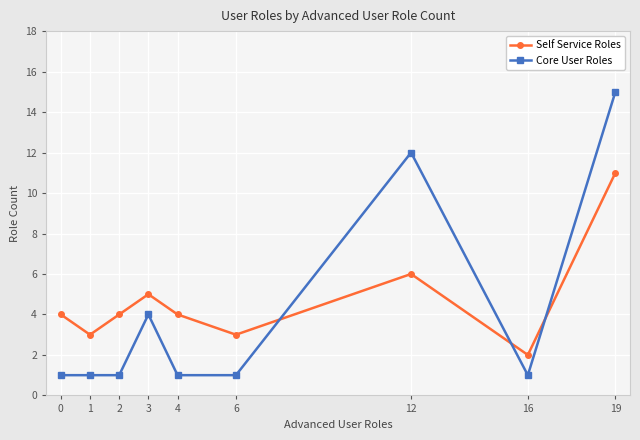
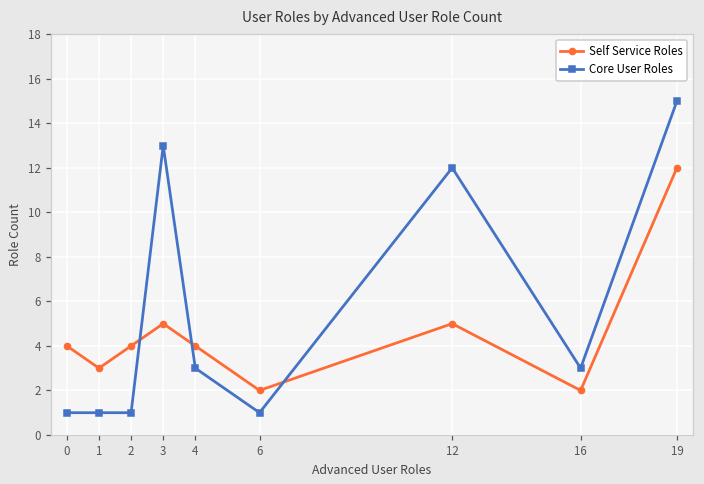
Core User Roles, 3: 4 -> 13
Core User Roles, 4: 1 -> 3
Self Service Roles, 6: 3 -> 2
Self Service Roles, 12: 6 -> 5
Core User Roles, 16: 1 -> 3
Self Service Roles, 19: 11 -> 12
